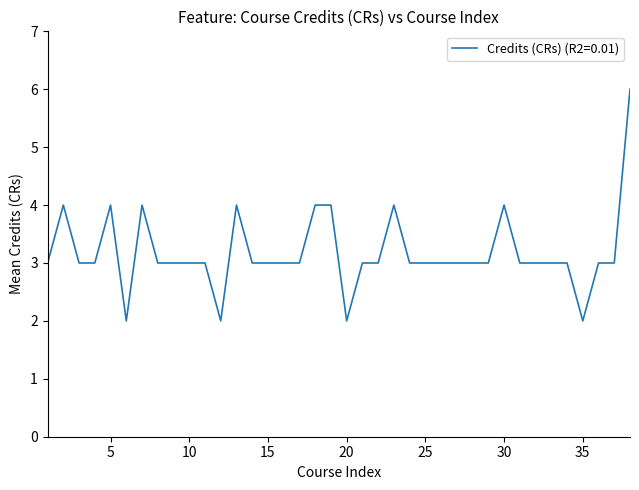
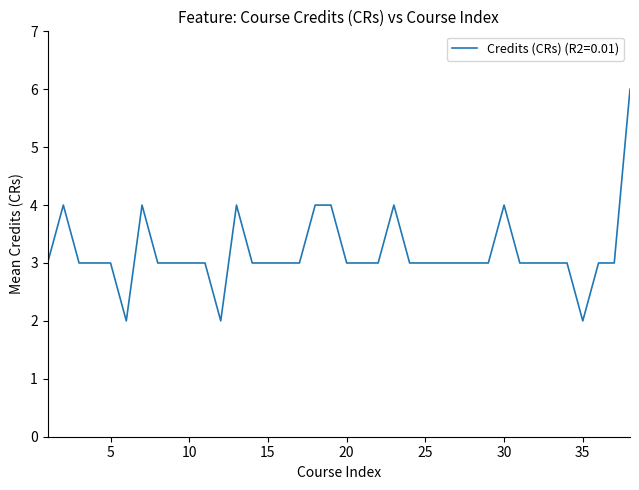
5: 4 -> 3
20: 2 -> 3
